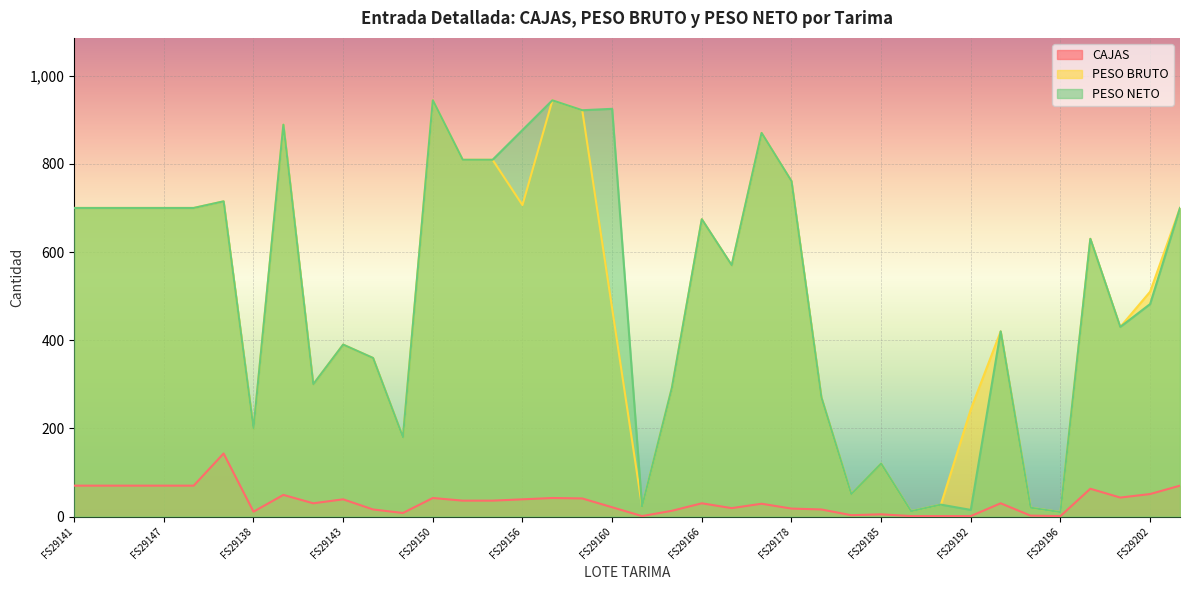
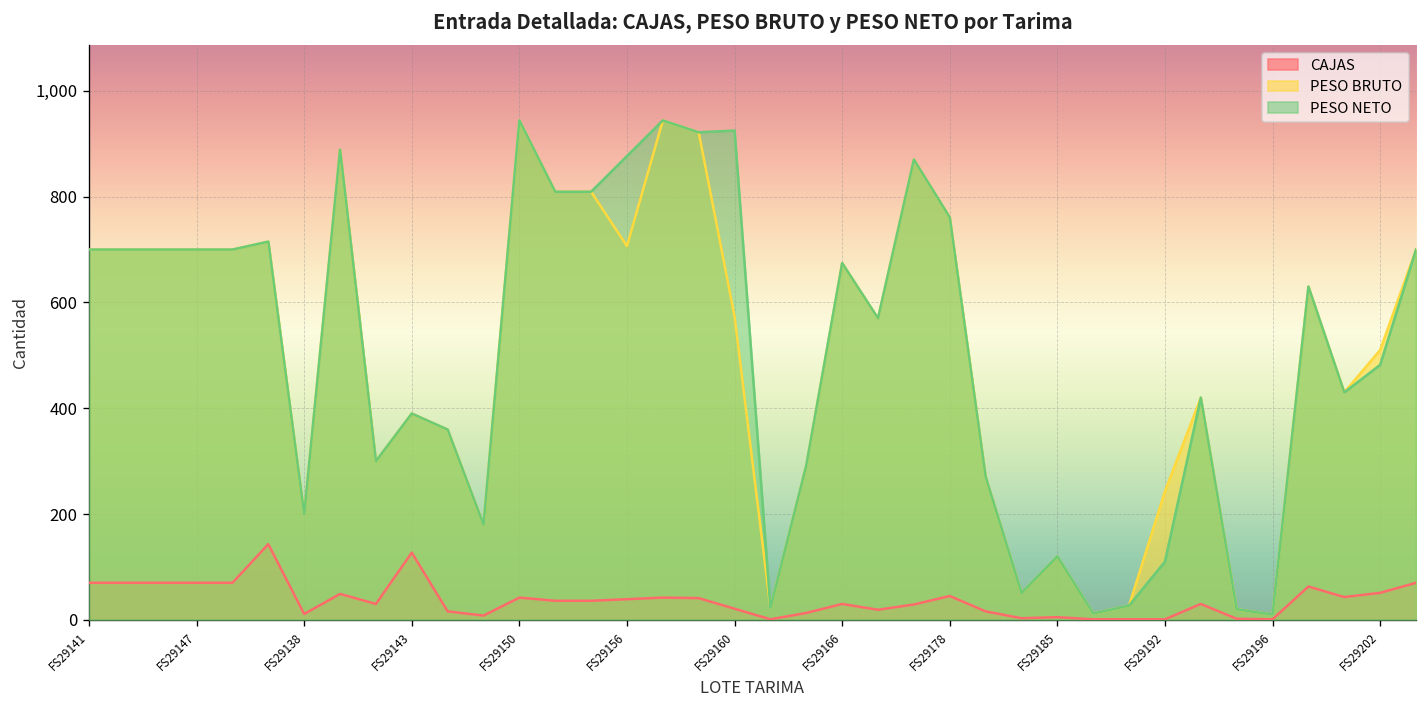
CAJAS, FS29143: 40 -> 130
PESO BRUTO, FS29160: 470 -> 570
CAJAS, FS29178: 20 -> 50
PESO NETO, FS29192: 20 -> 110
